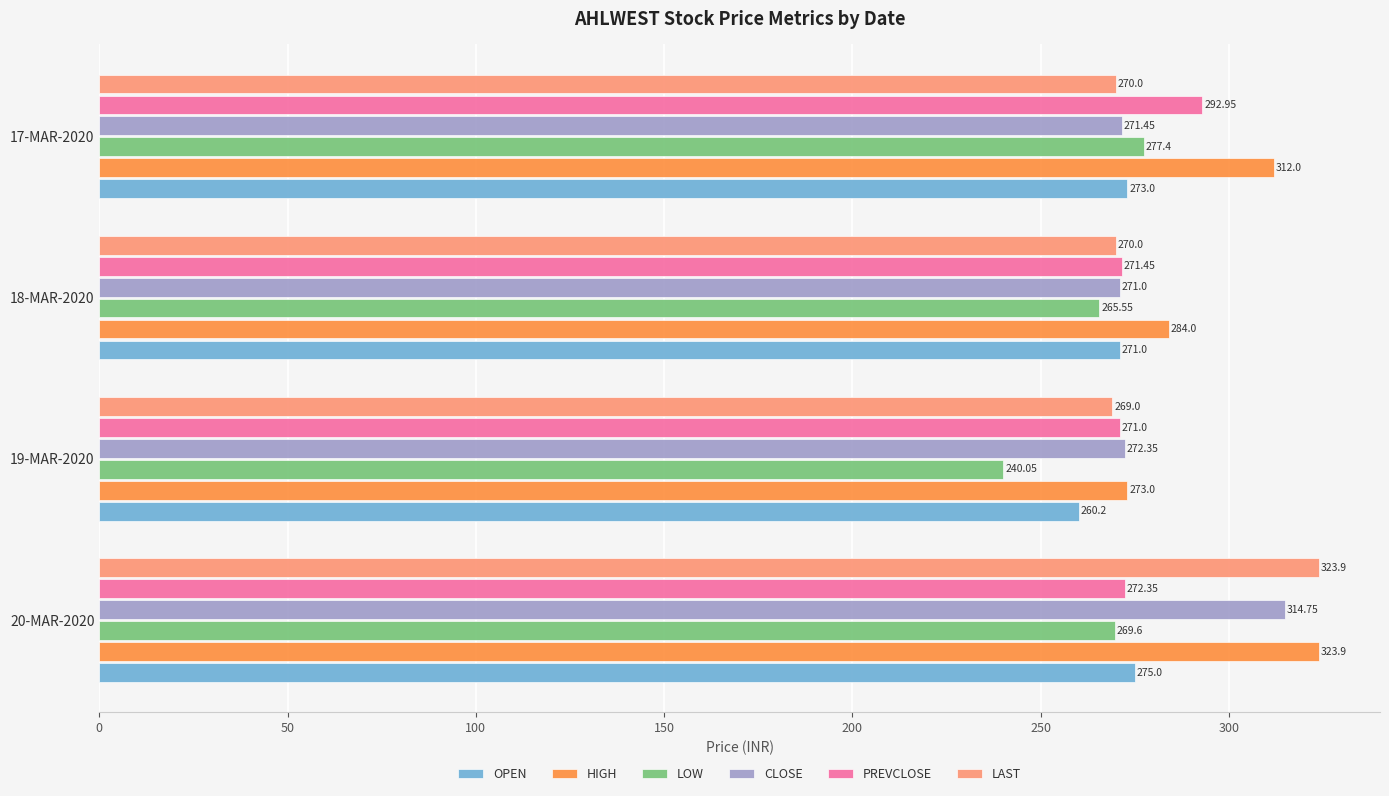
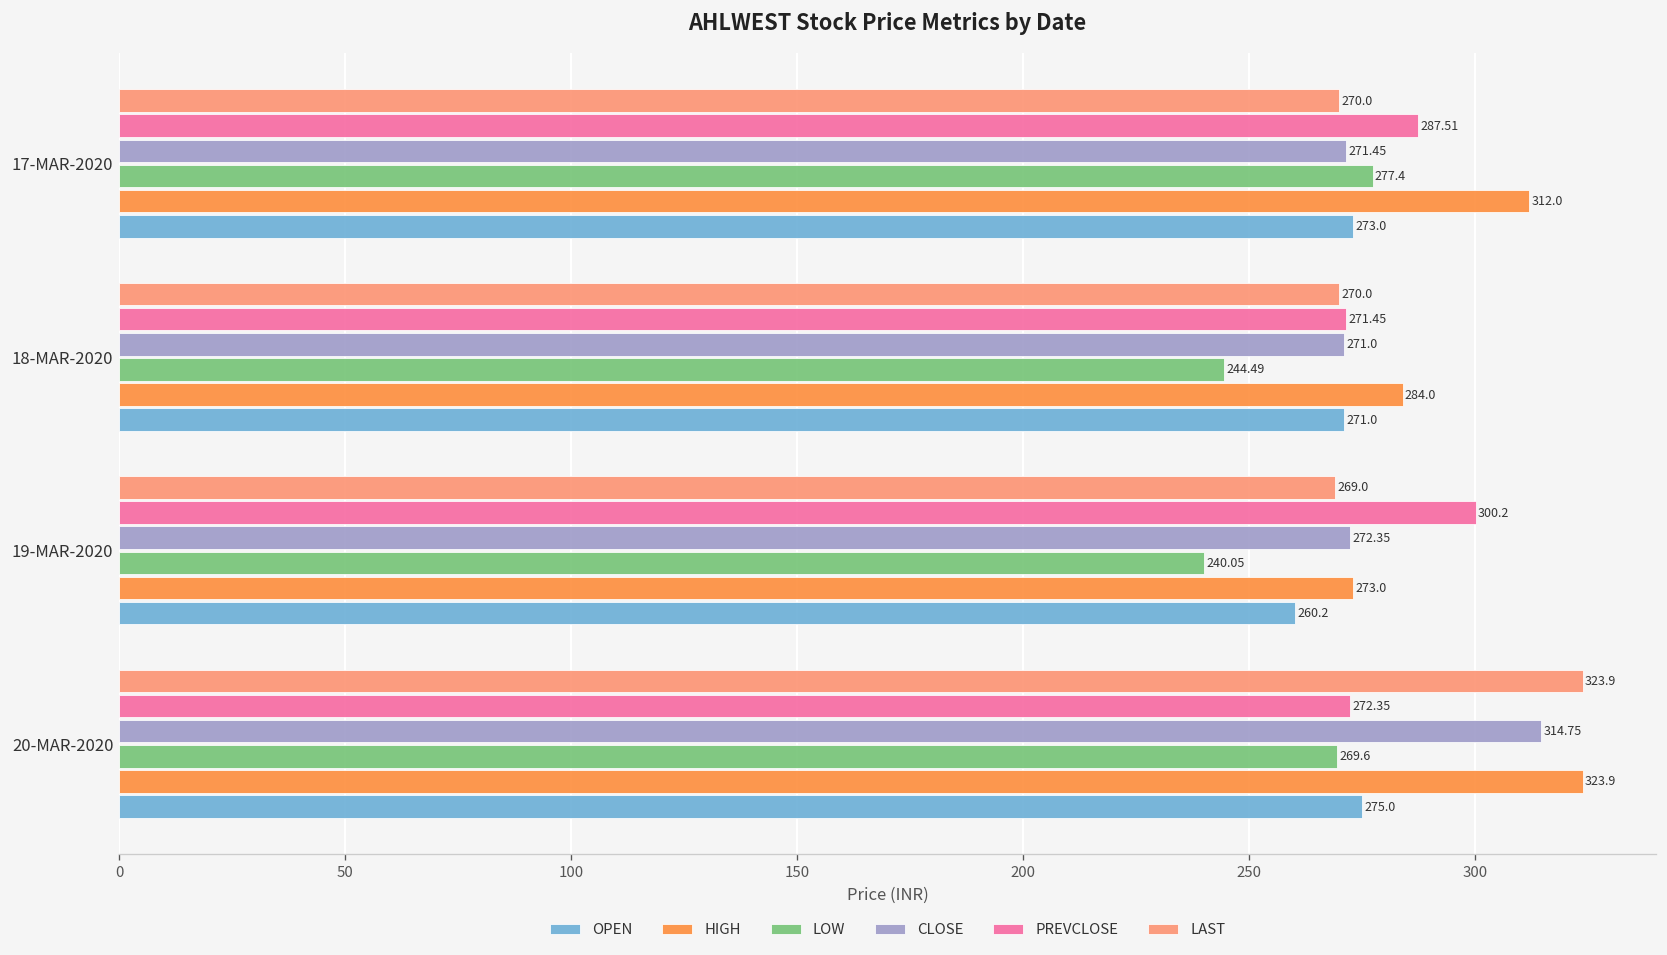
PREVCLOSE, 17-MAR-2020: 292.95 -> 287.51
LOW, 18-MAR-2020: 265.55 -> 244.49
PREVCLOSE, 19-MAR-2020: 271.0 -> 300.2
